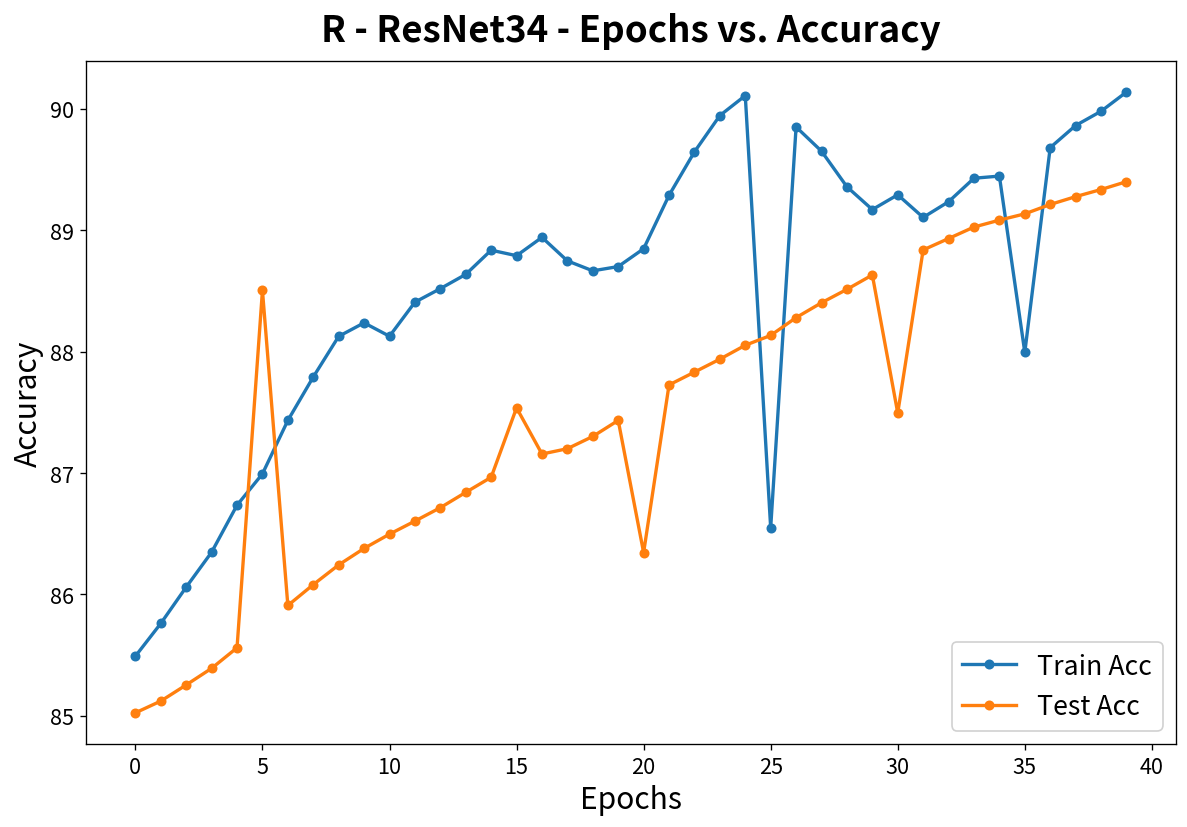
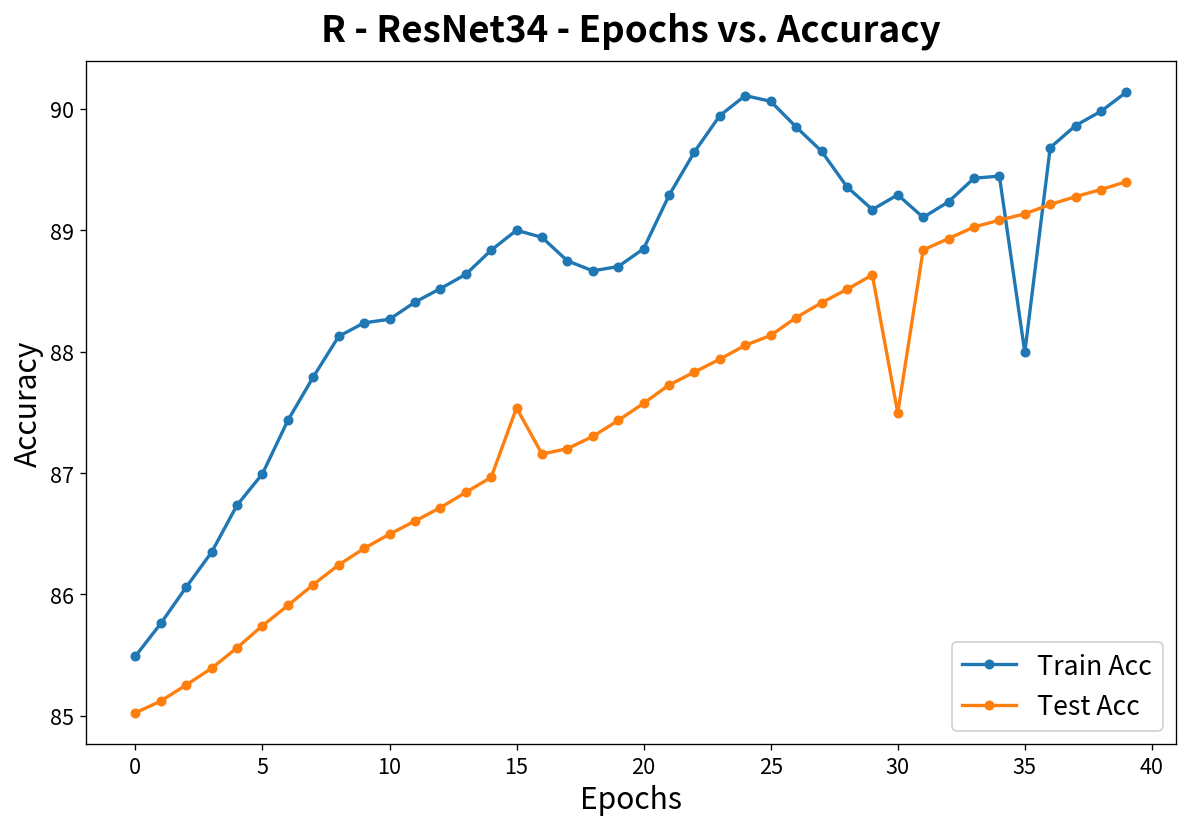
Test Acc, 5: 88.50 -> 85.74
Train Acc, 10: 88.13 -> 88.27
Train Acc, 15: 88.79 -> 89.00
Test Acc, 20: 86.34 -> 87.57
Train Acc, 25: 86.55 -> 90.06
